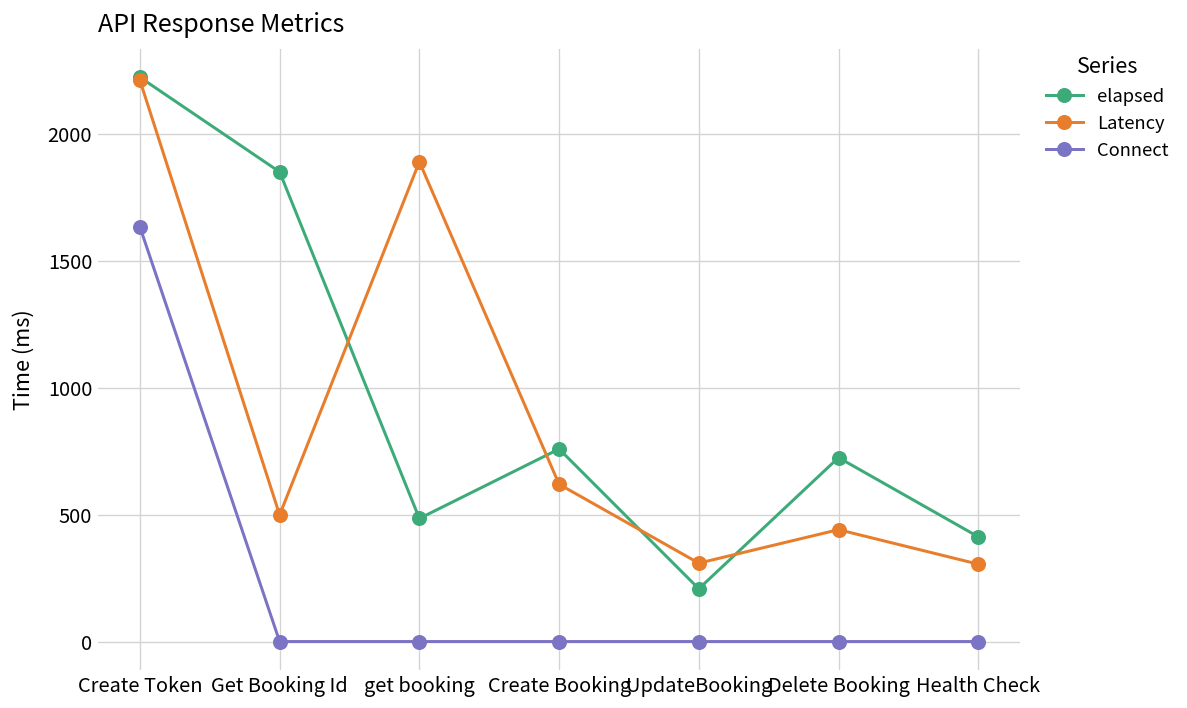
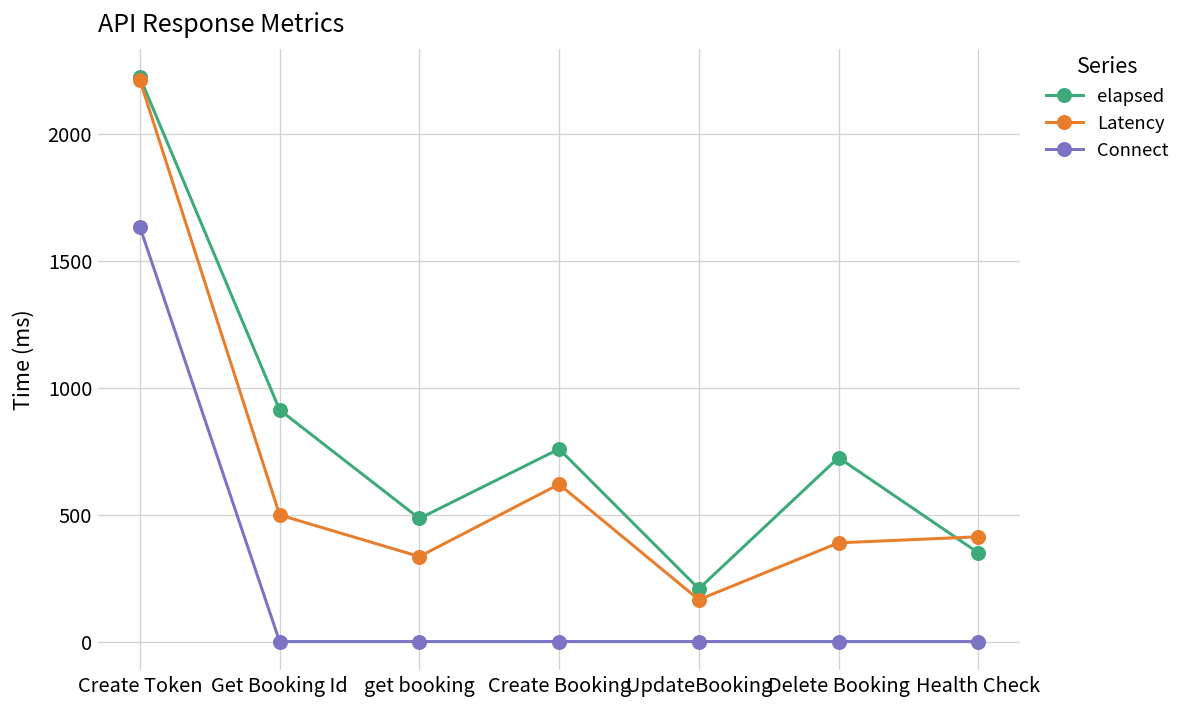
elapsed, Get Booking Id: 1850 -> 910
Latency, get booking: 1890 -> 340
Latency, UpdateBooking: 310 -> 170
Latency, Delete Booking: 440 -> 390
elapsed, Health Check: 410 -> 350
Latency, Health Check: 310 -> 410
